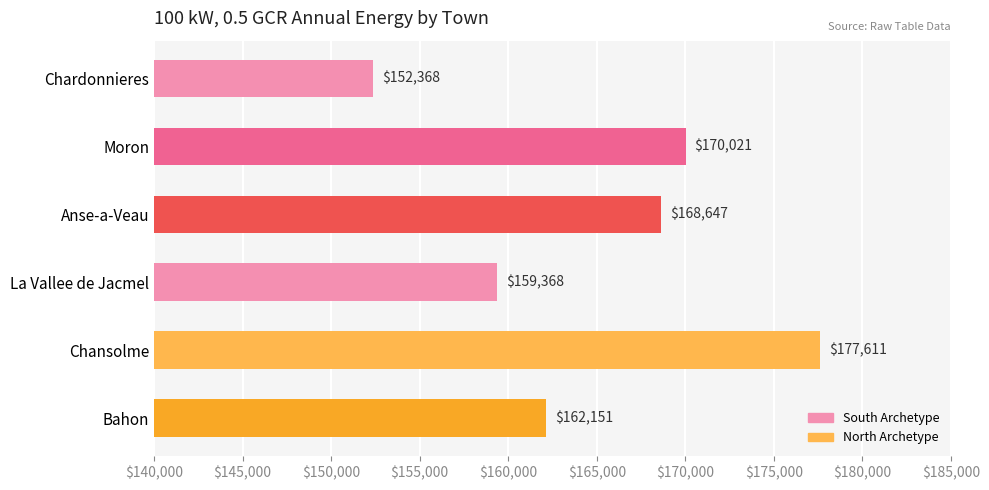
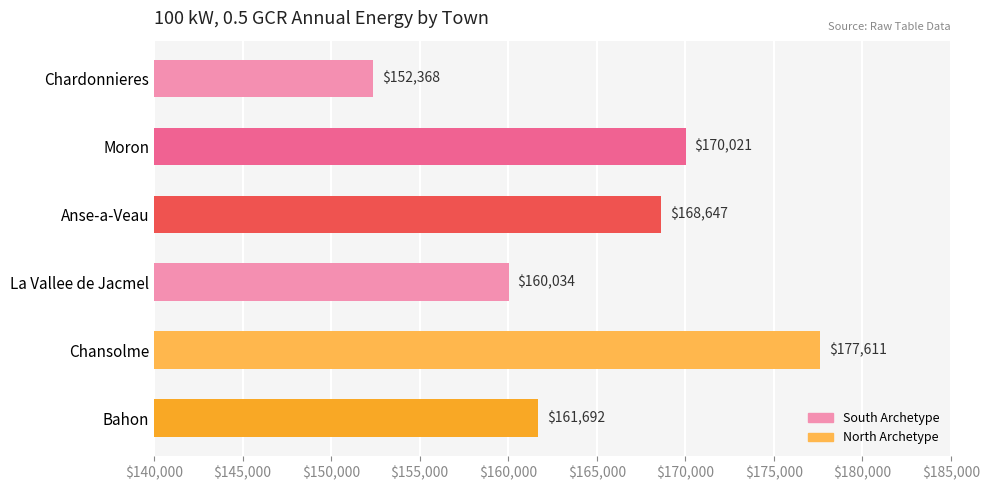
La Vallee de Jacmel: $159,368 -> $160,034
Bahon: $162,151 -> $161,692
